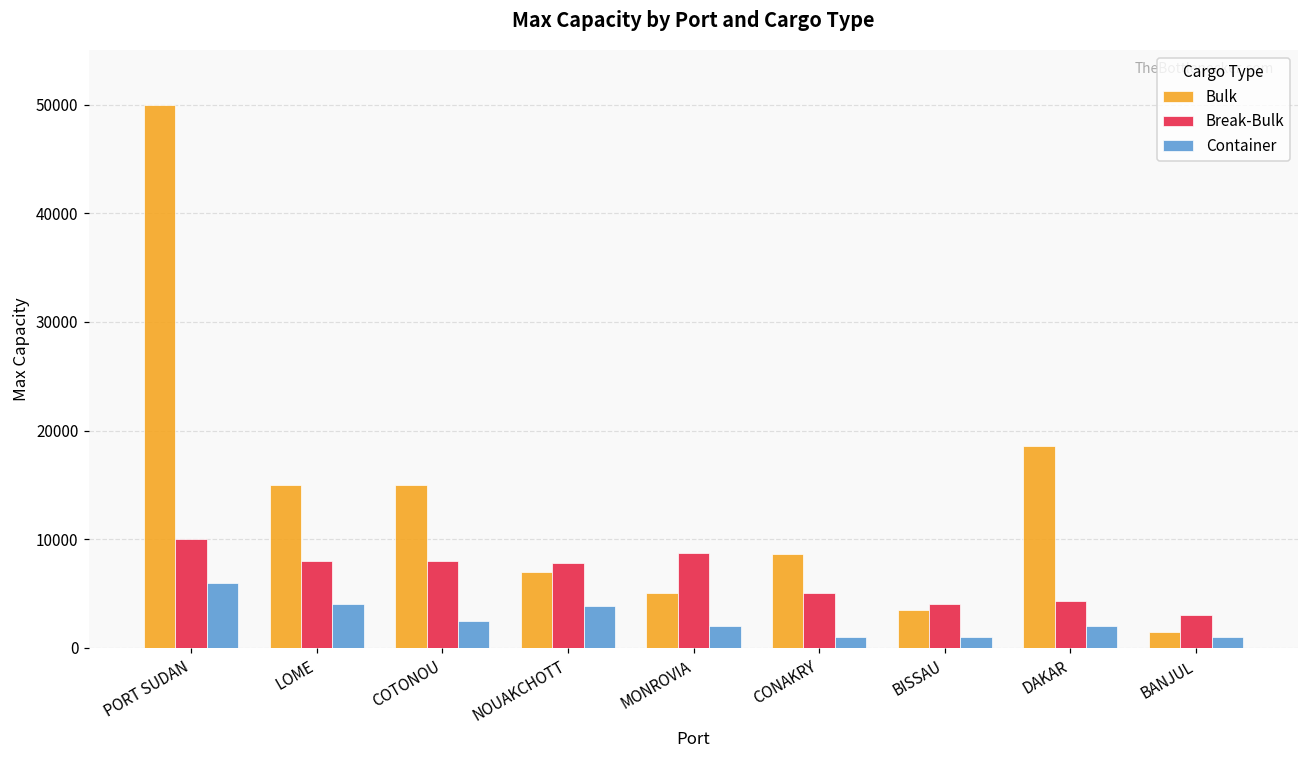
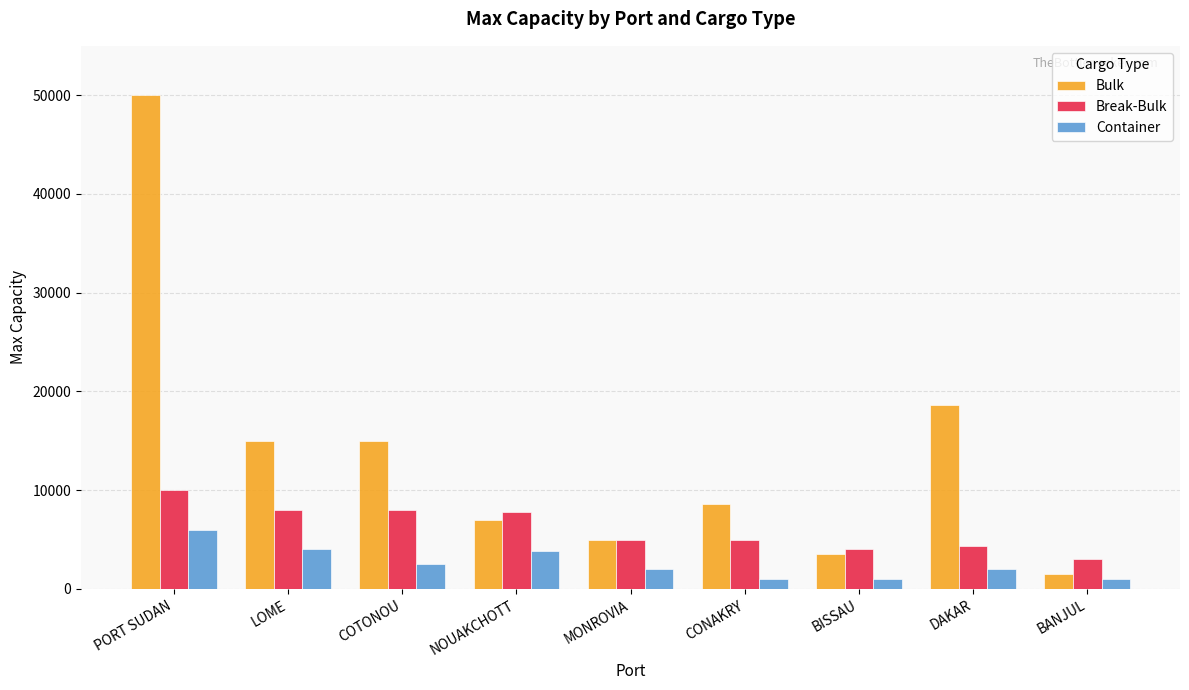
Break-Bulk, MONROVIA: 9000 -> 5000
